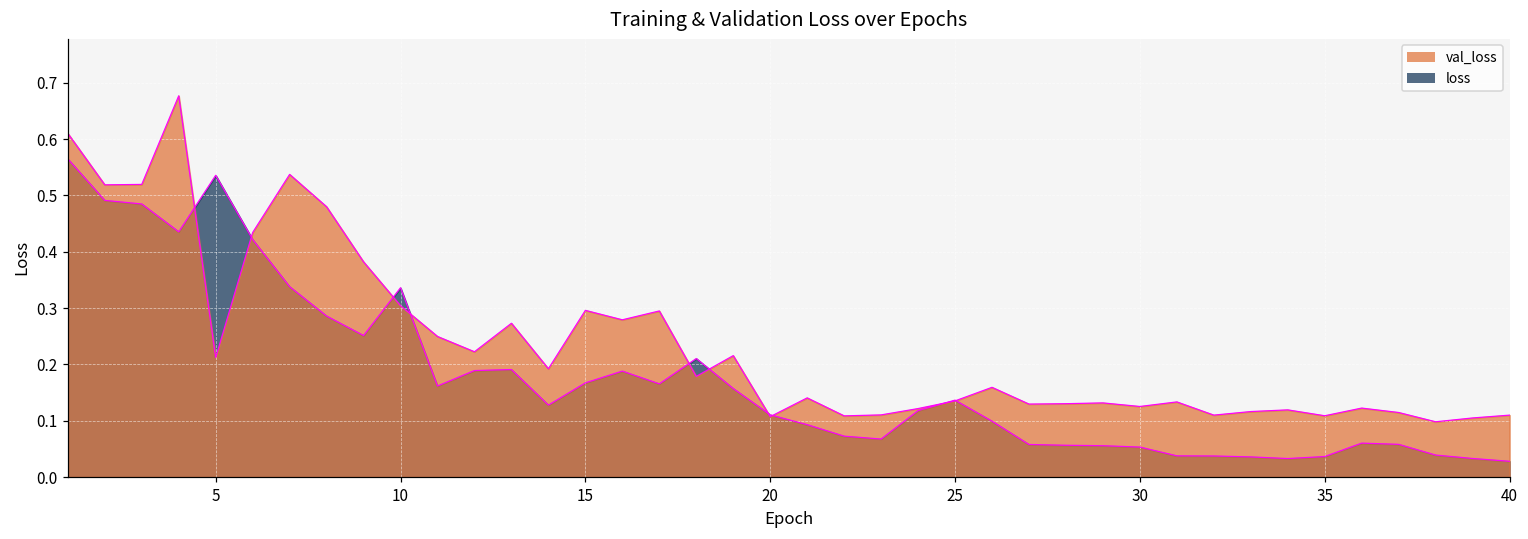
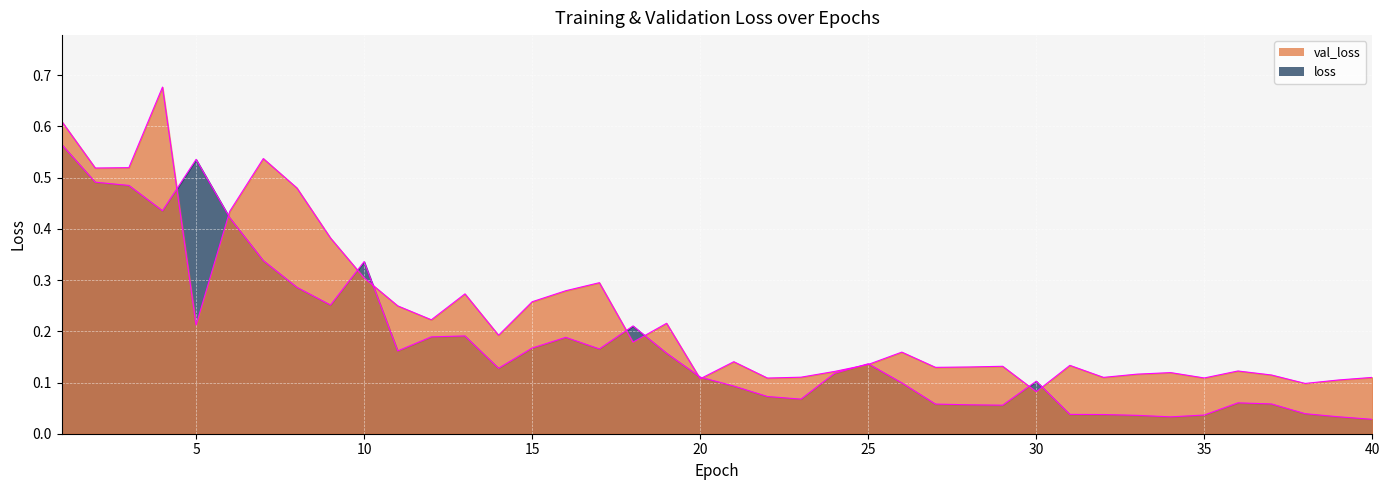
val_loss, 15: 0.30 -> 0.26
loss, 30: 0.05 -> 0.10
val_loss, 30: 0.13 -> 0.08
